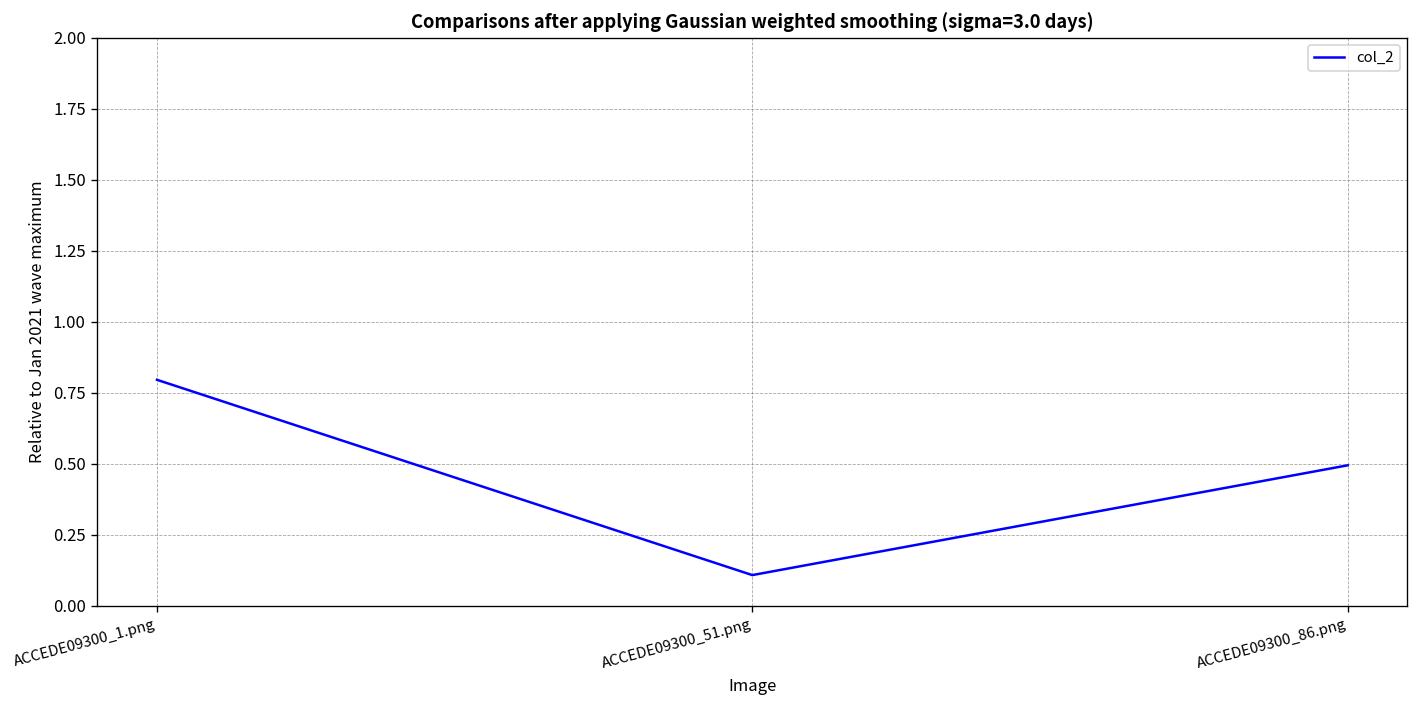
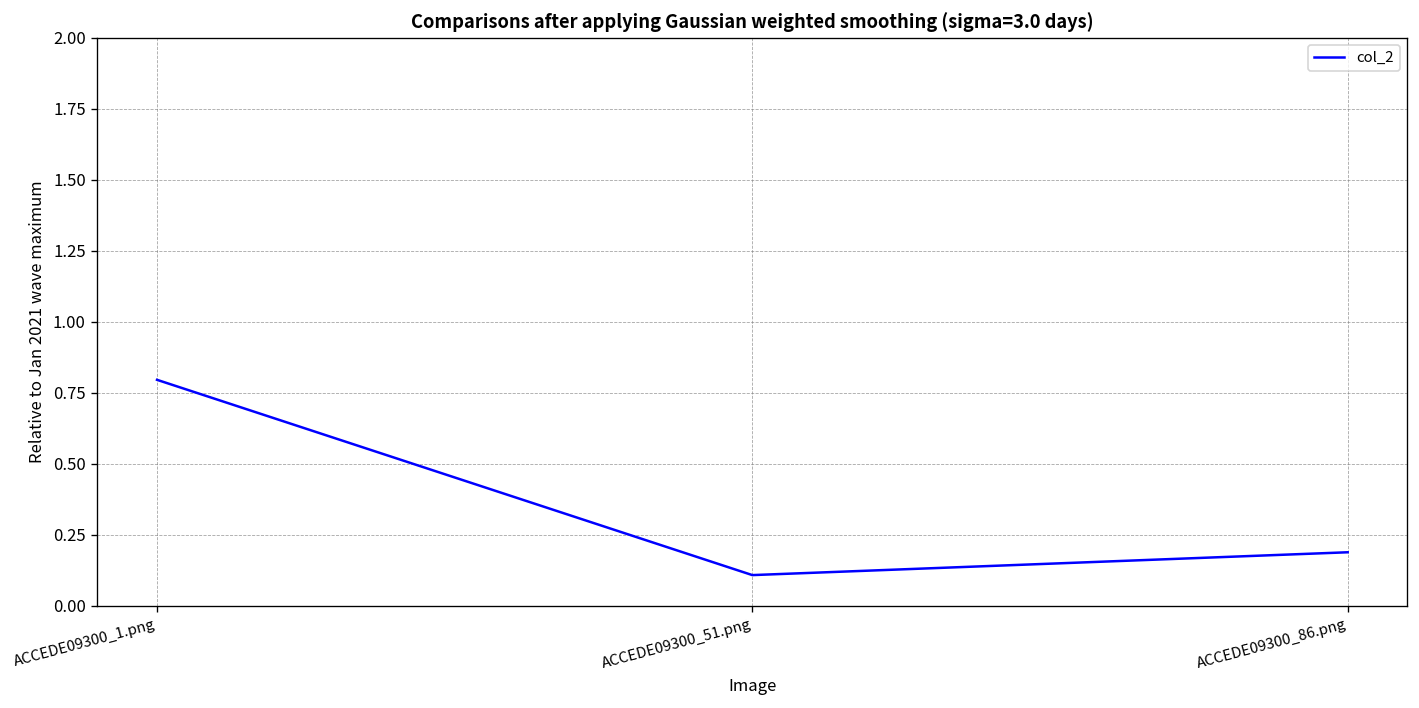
ACCEDE09300_86.png: 0.49 -> 0.19
